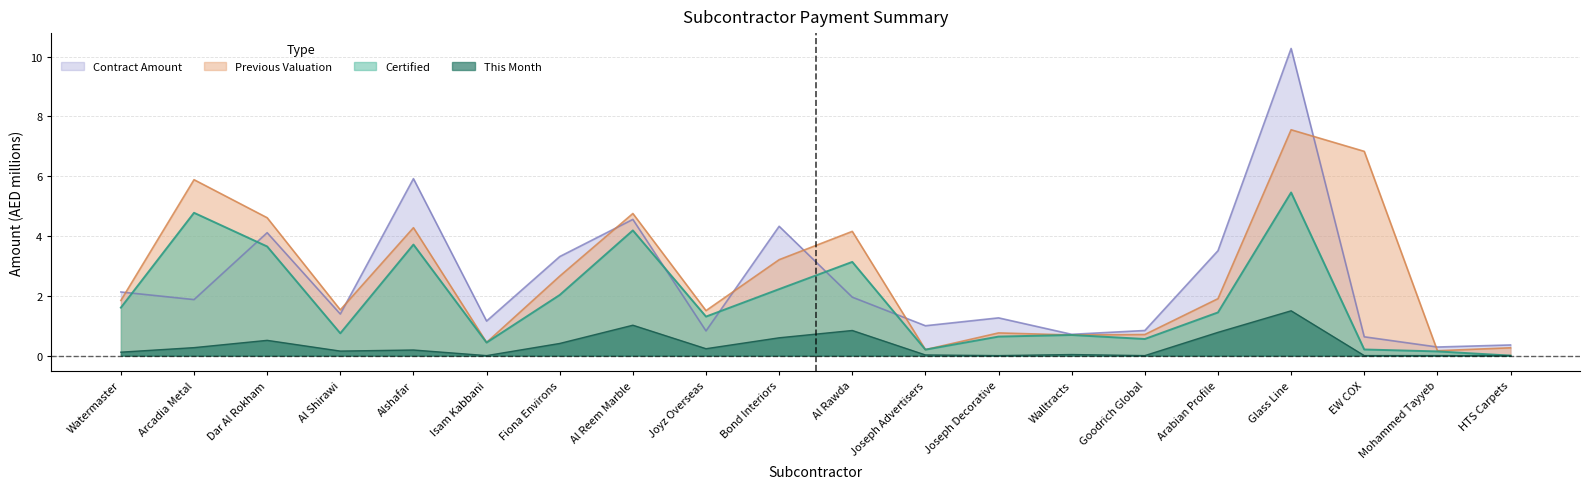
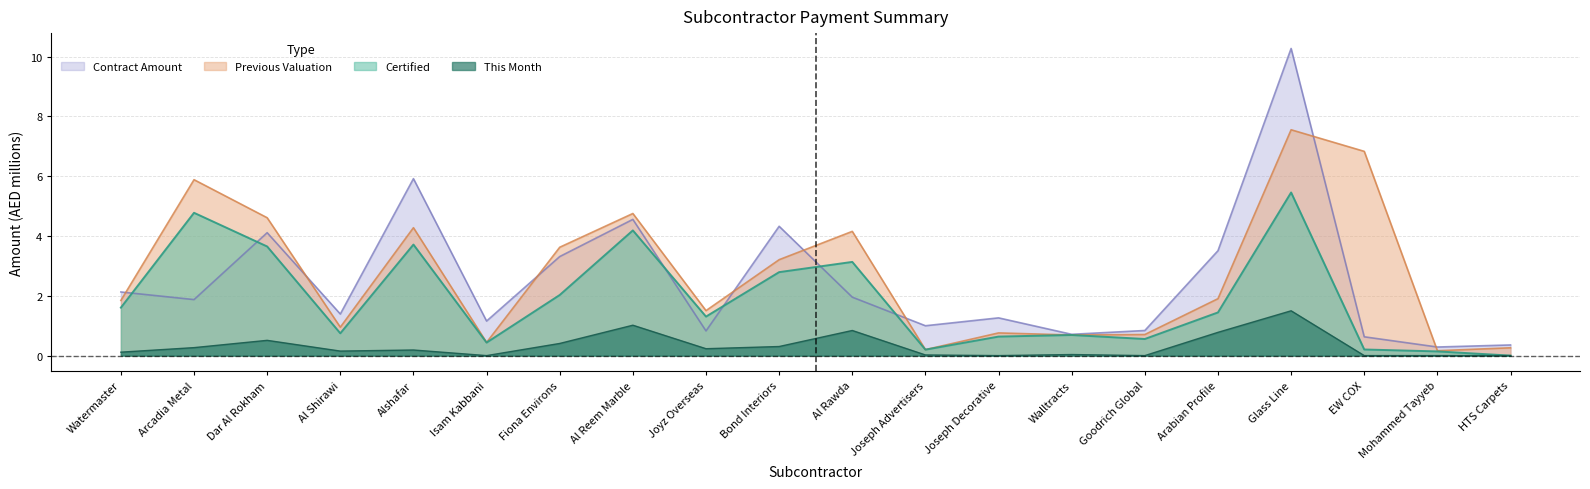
Previous Valuation, Al Shirawi: 1.5 -> 1.0
Previous Valuation, Fiona Environs: 2.7 -> 3.6
Certified, Bond Interiors: 2.2 -> 2.8
This Month, Bond Interiors: 0.6 -> 0.3
